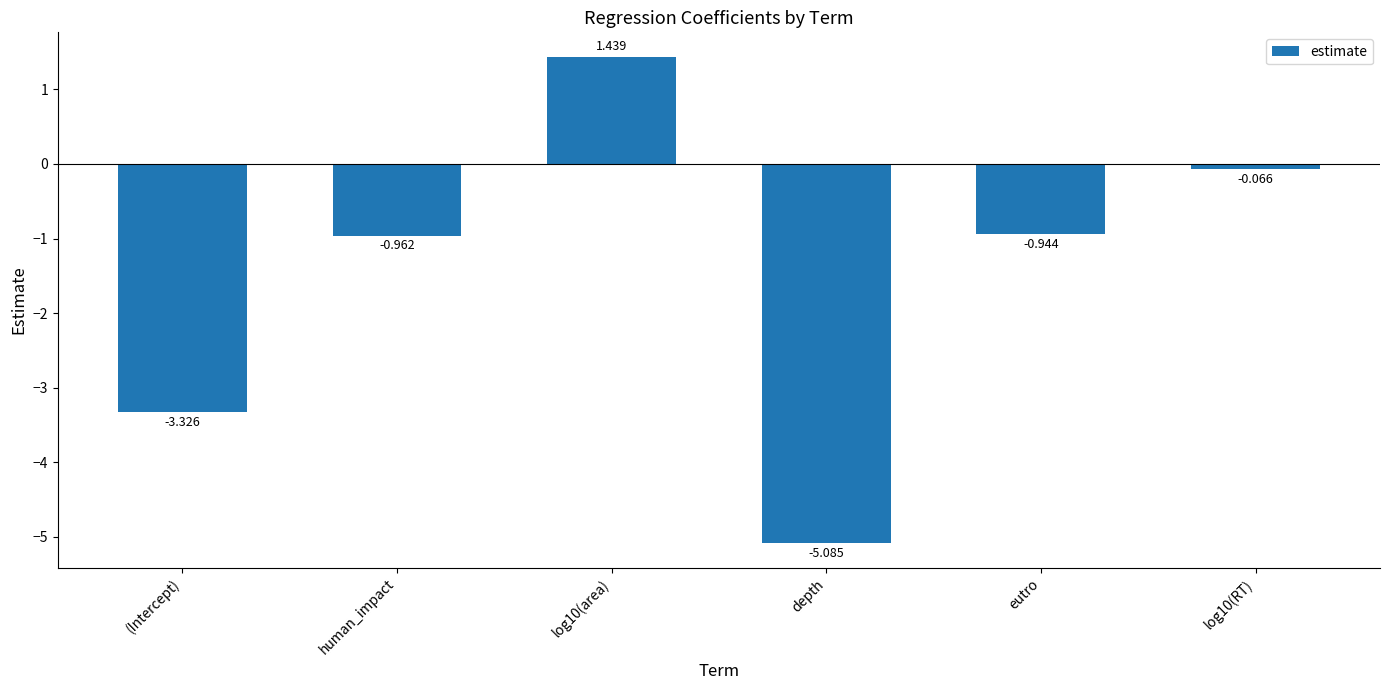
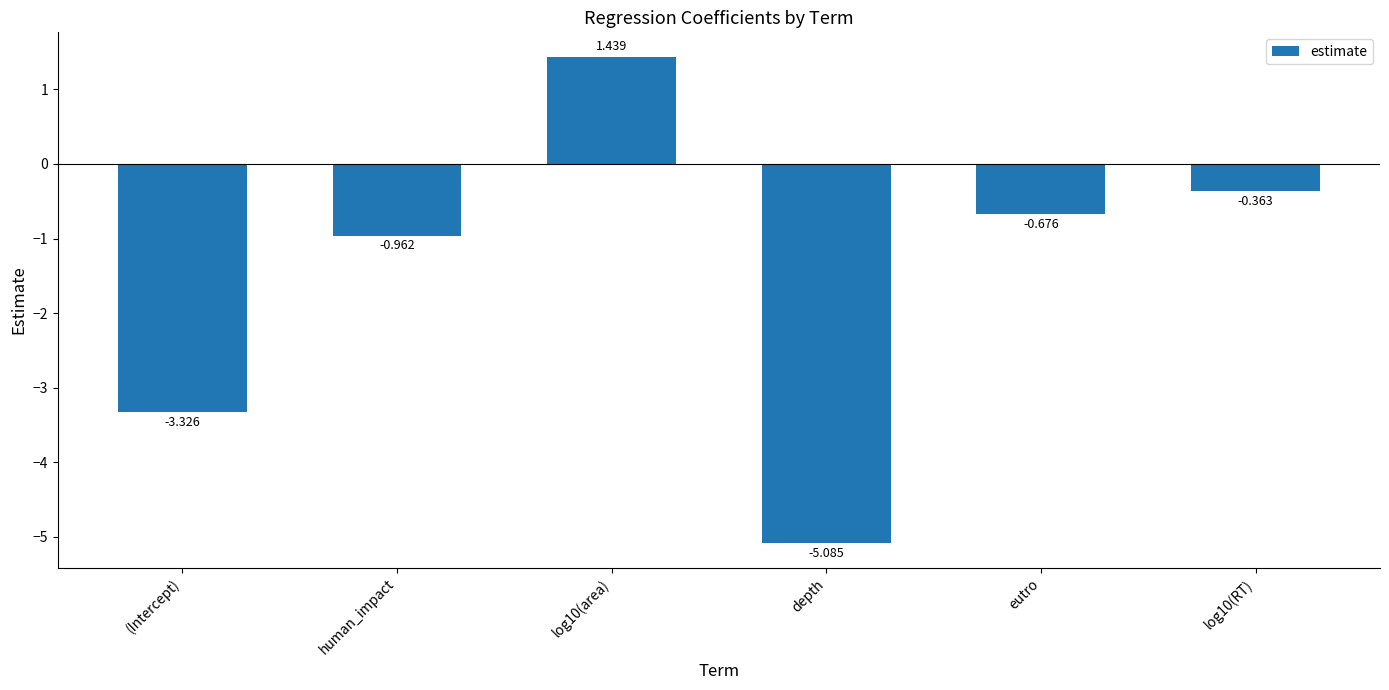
eutro: -0.944 -> -0.676
log10(RT): -0.066 -> -0.363
